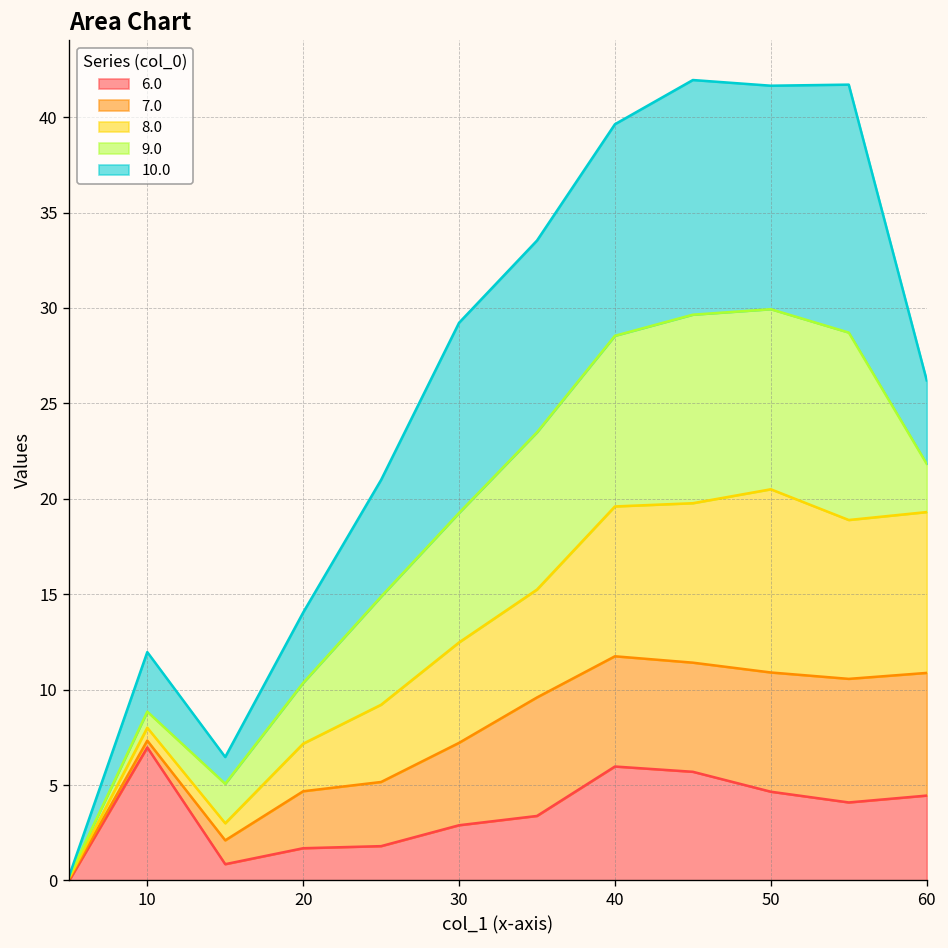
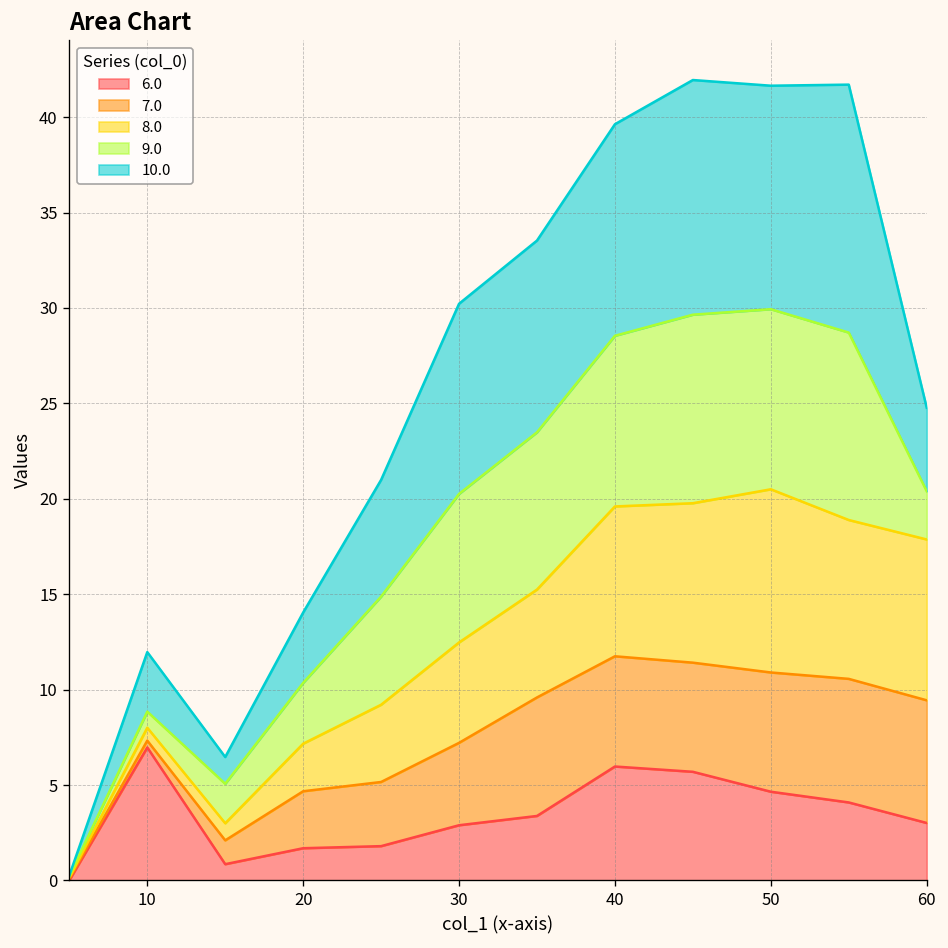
9.0, 30: 6.8 -> 7.8
6.0, 60: 4.4 -> 3.0
